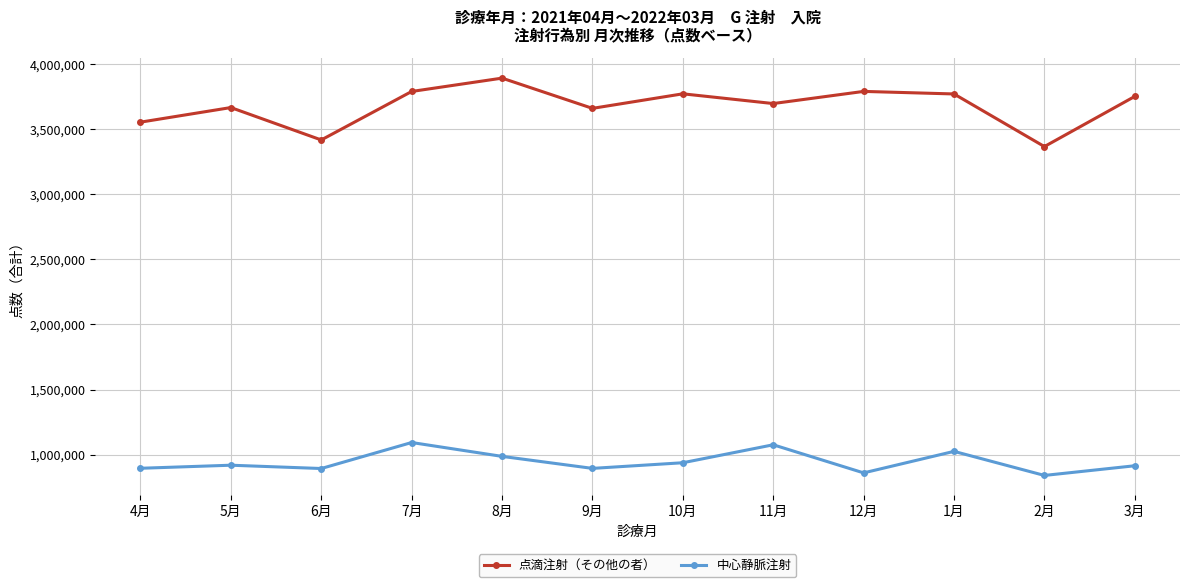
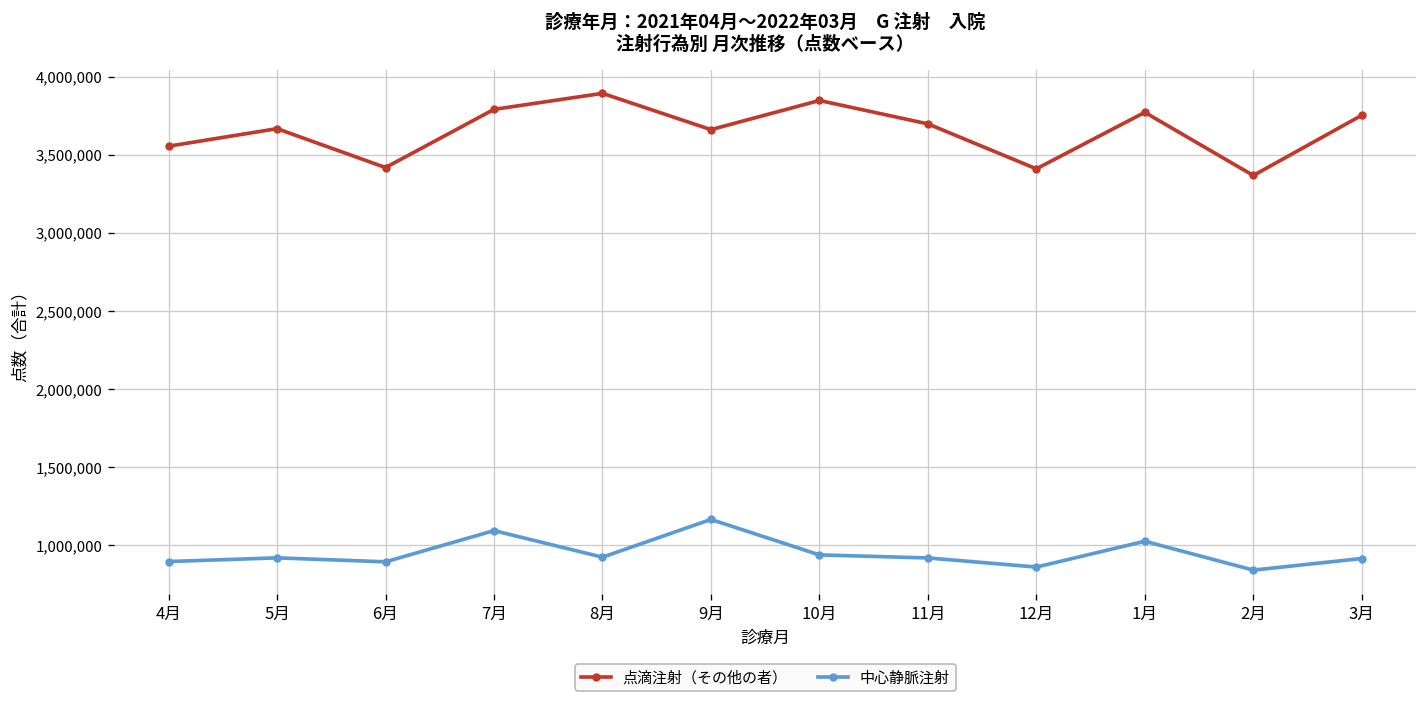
中心静脈注射, 8月: 990,000 -> 920,000
中心静脈注射, 9月: 890,000 -> 1,160,000
点滴注射（その他の者）, 10月: 3,770,000 -> 3,850,000
中心静脈注射, 11月: 1,080,000 -> 920,000
点滴注射（その他の者）, 12月: 3,790,000 -> 3,410,000
